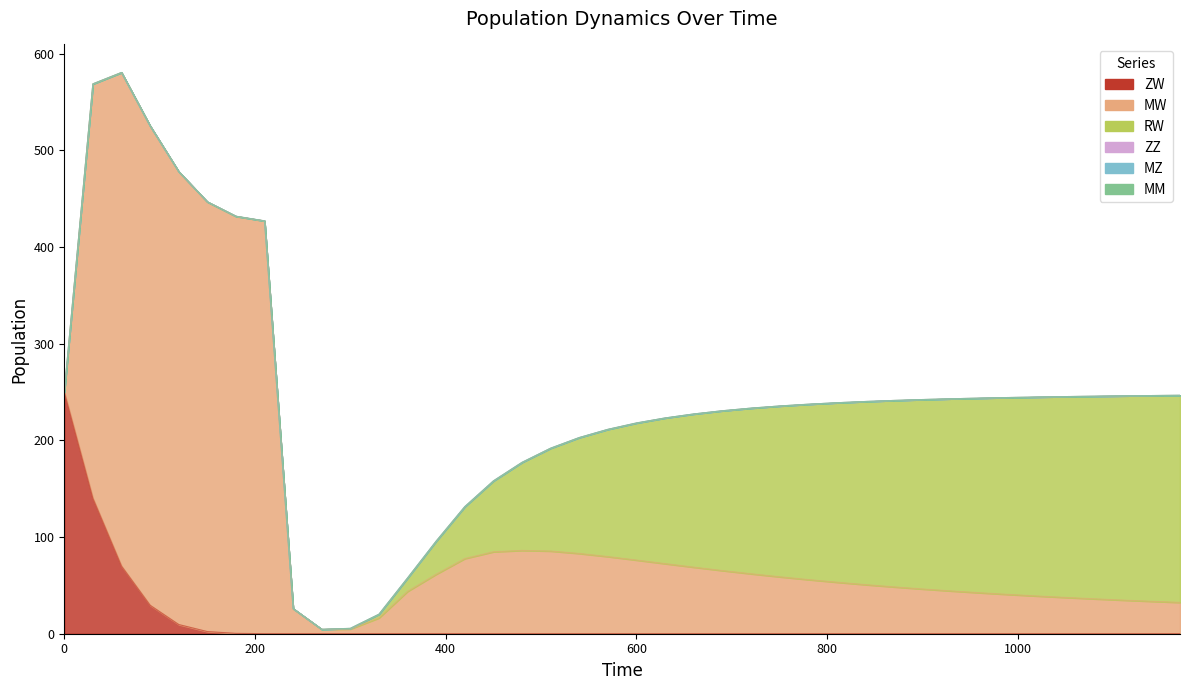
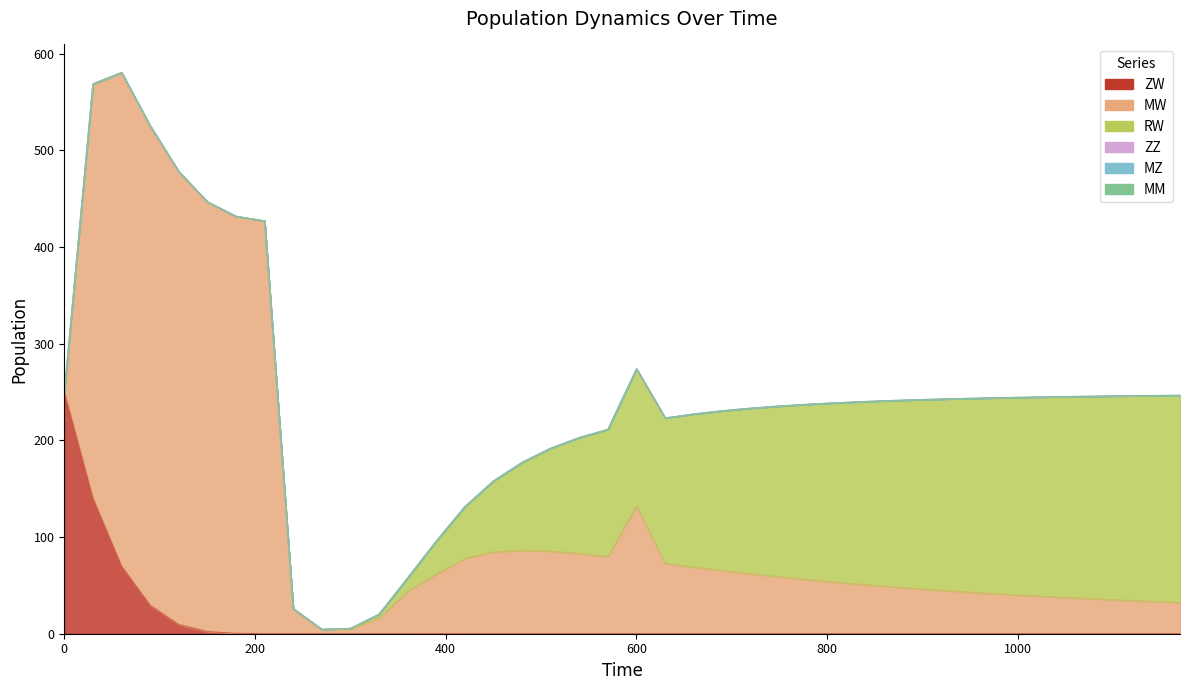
MW, 600: 80 -> 130
